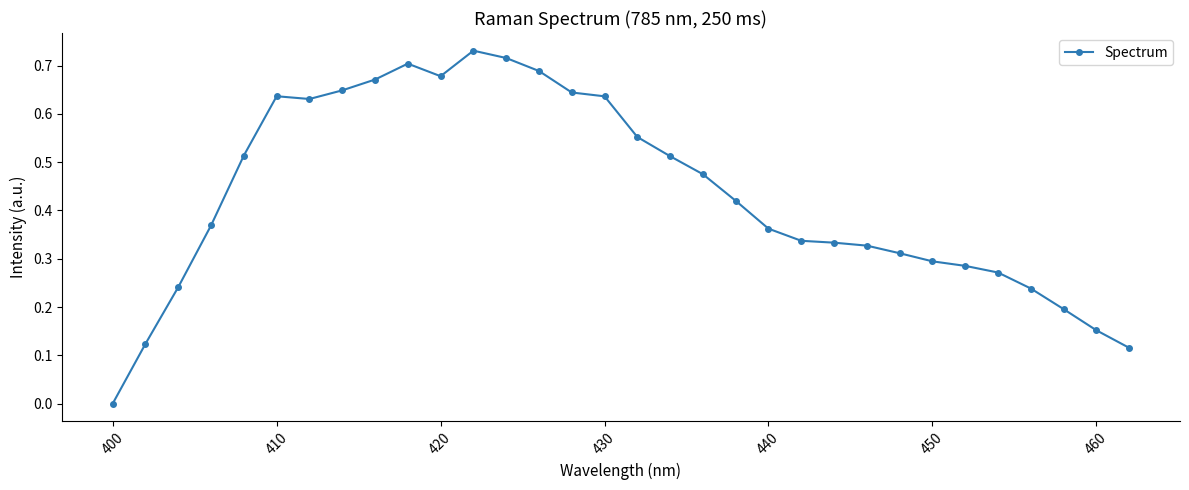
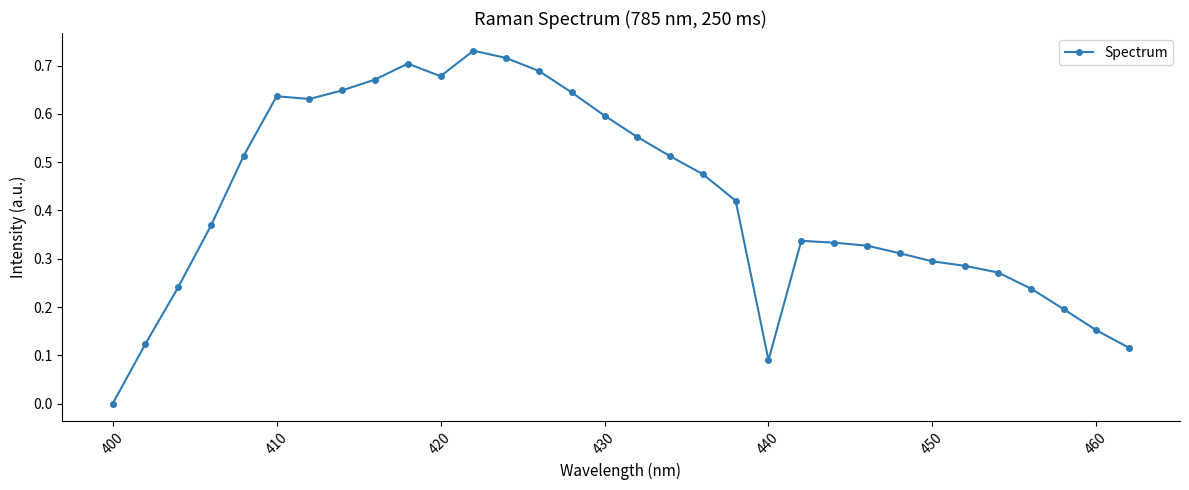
430: 0.64 -> 0.60
440: 0.36 -> 0.09
